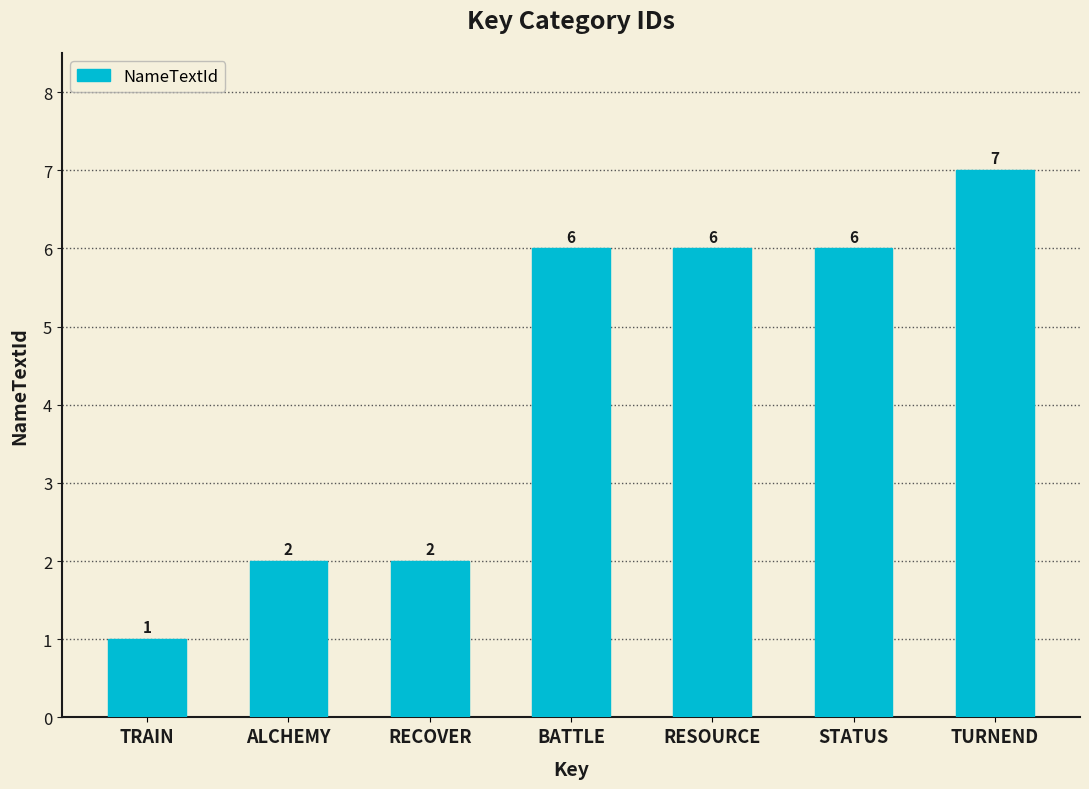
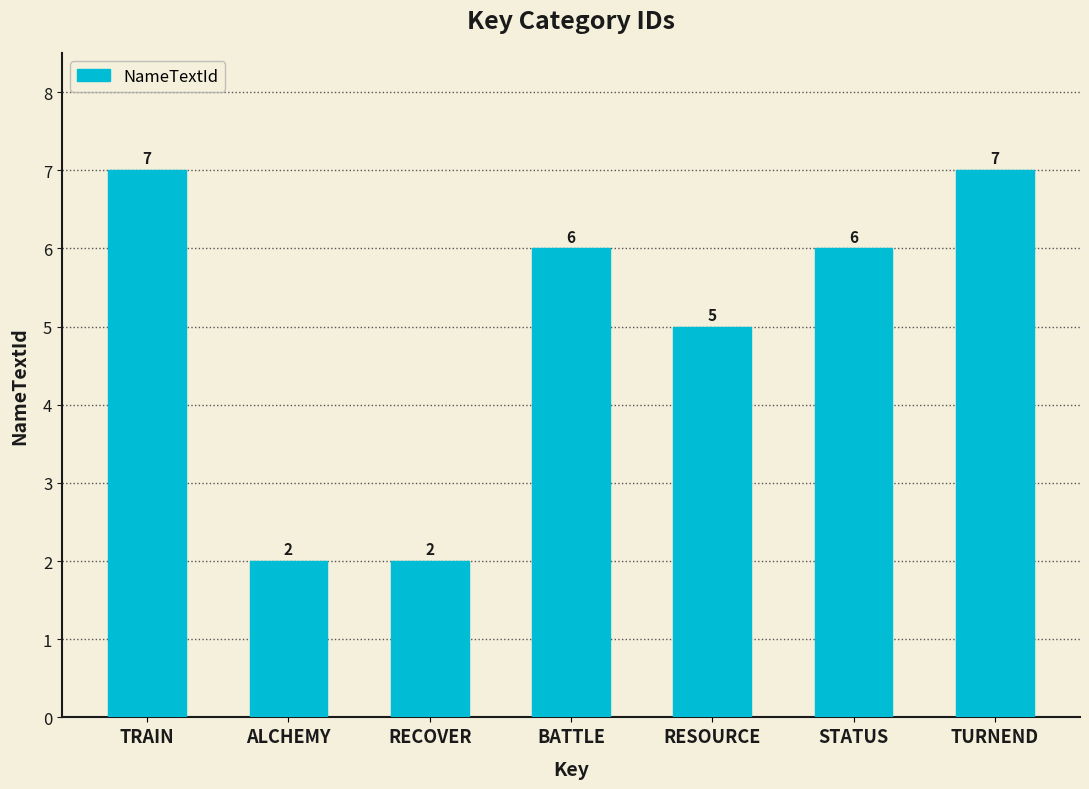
TRAIN: 1 -> 7
RESOURCE: 6 -> 5
